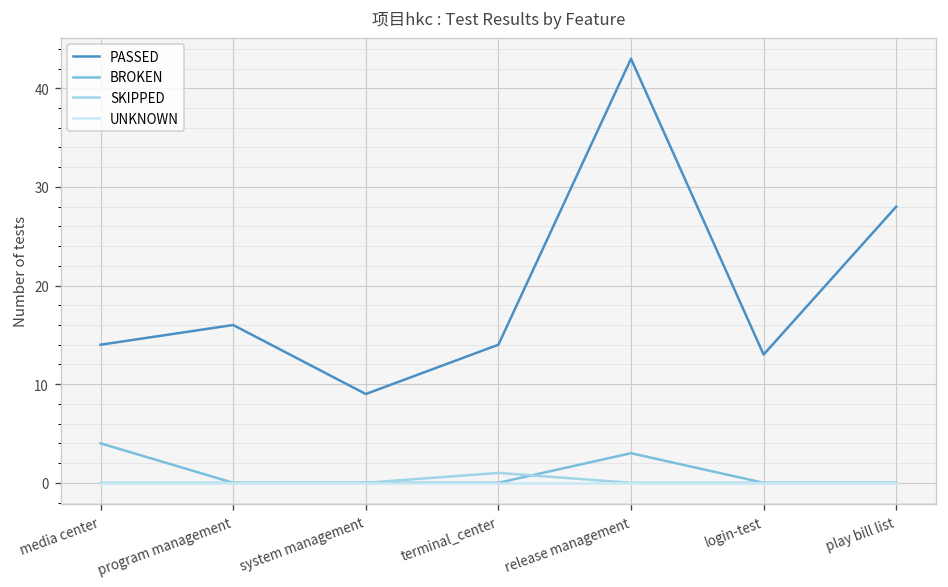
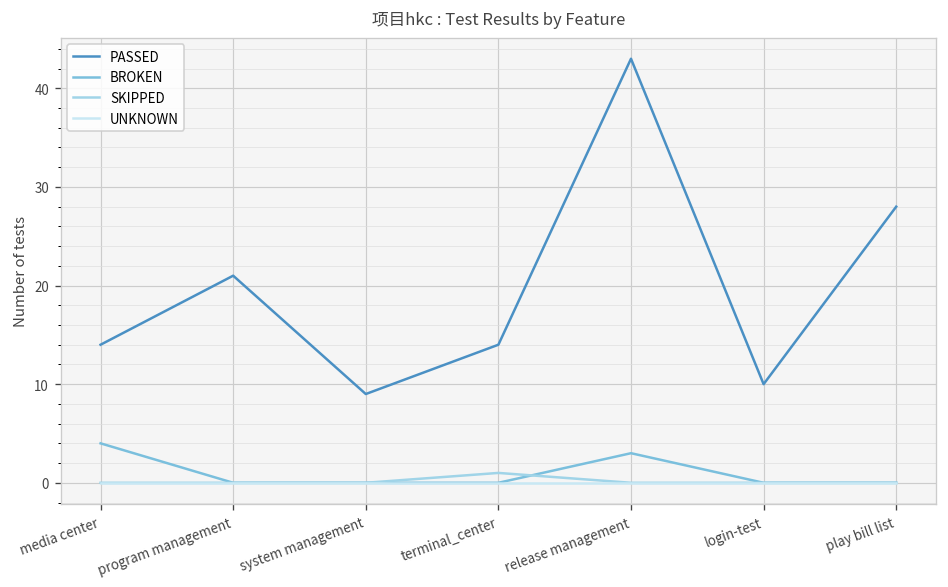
PASSED, program management: 16 -> 21
PASSED, login-test: 13 -> 10
